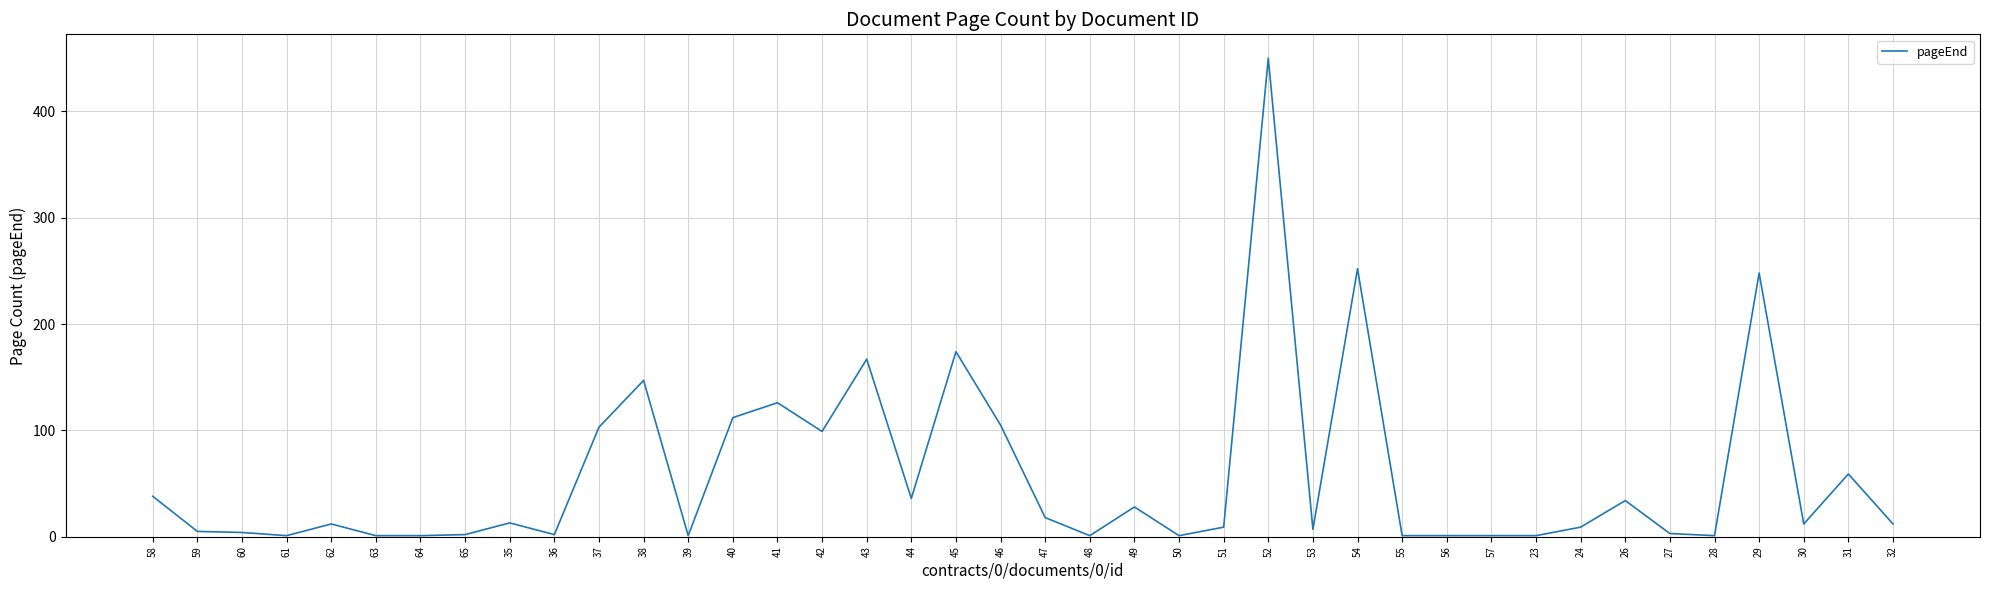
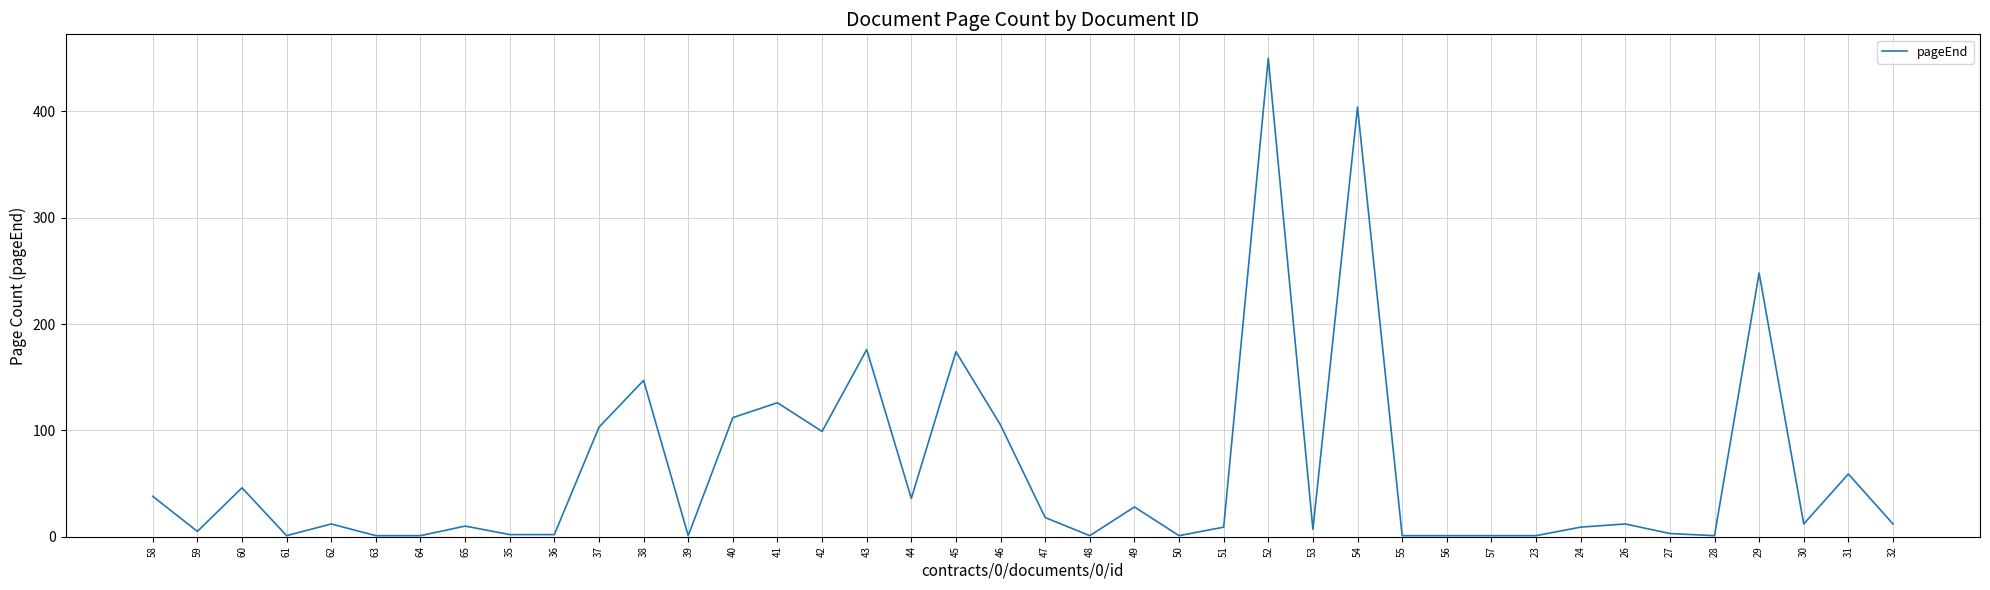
60: 4 -> 46
65: 2 -> 10
35: 13 -> 2
43: 167 -> 176
54: 252 -> 404
26: 34 -> 12
